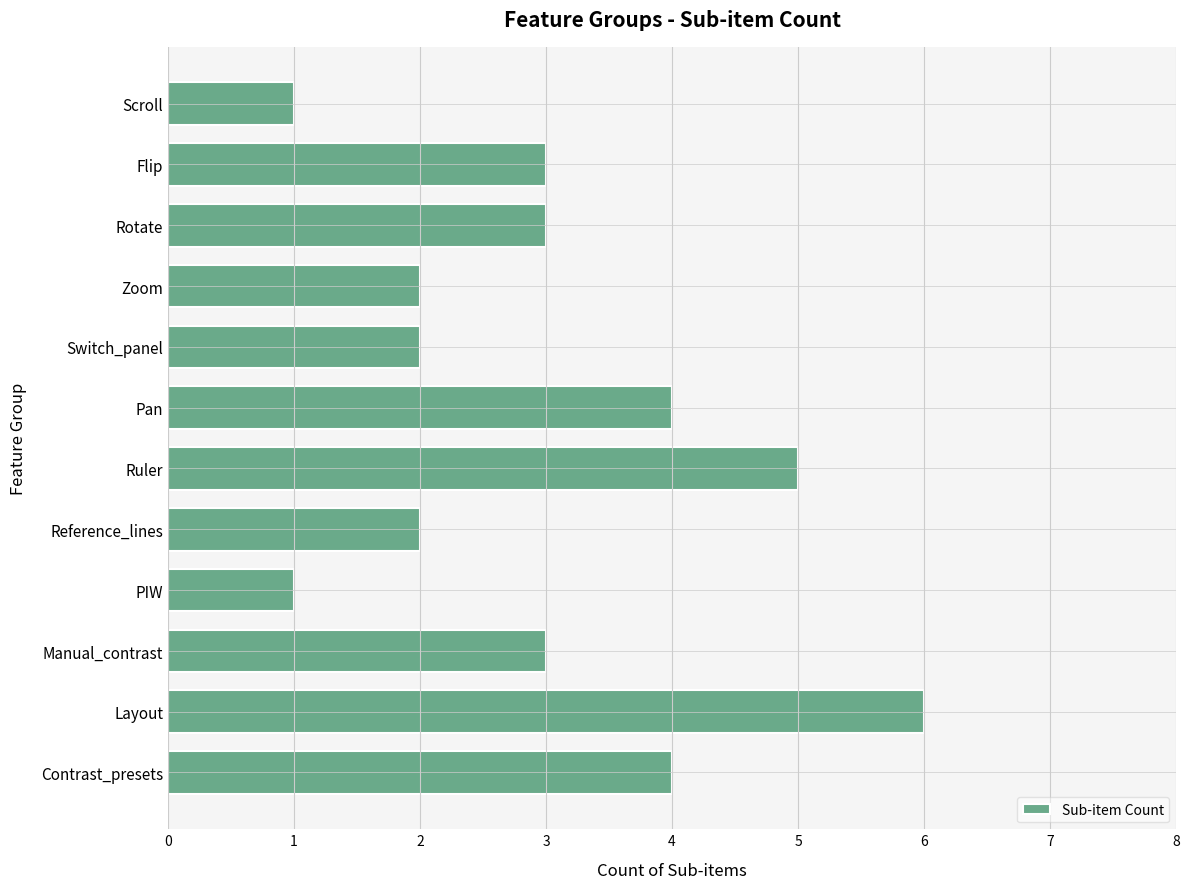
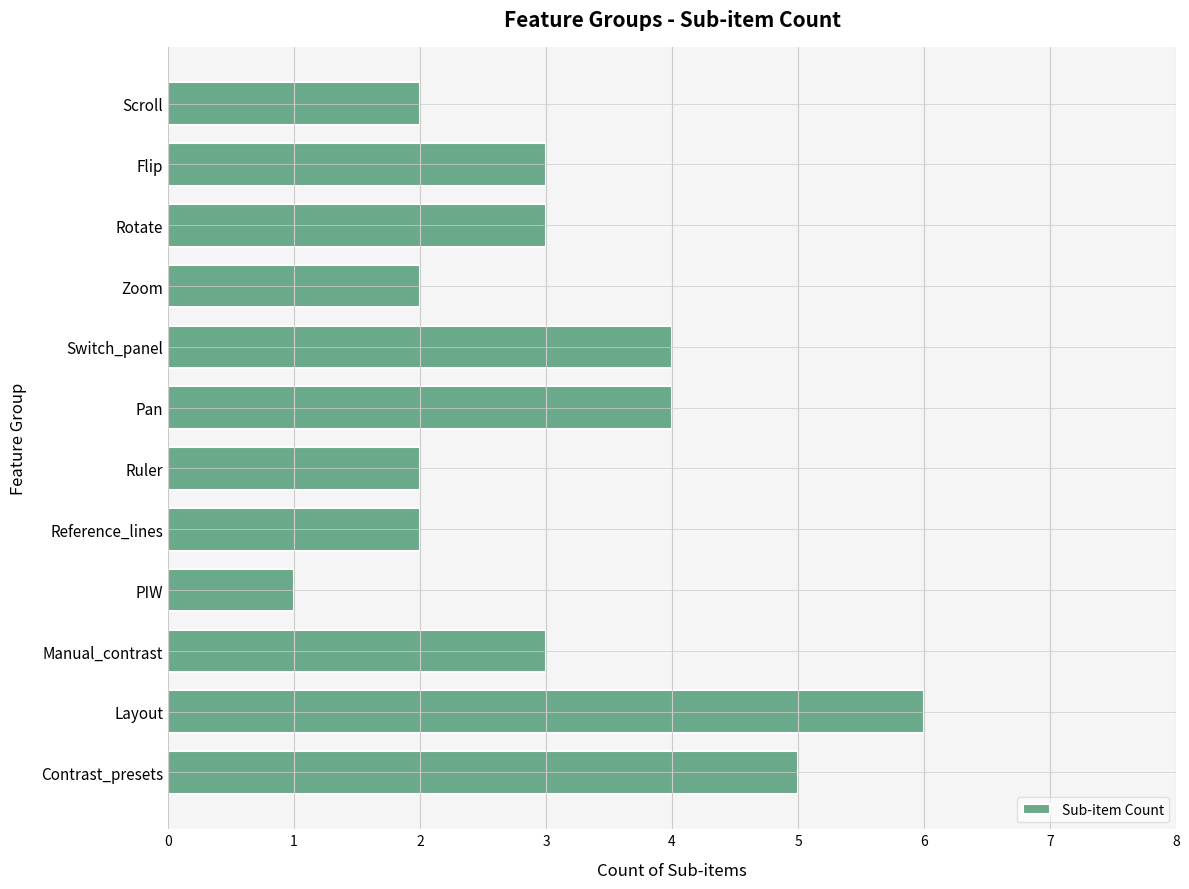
Scroll: 1 -> 2
Switch_panel: 2 -> 4
Ruler: 5 -> 2
Contrast_presets: 4 -> 5
